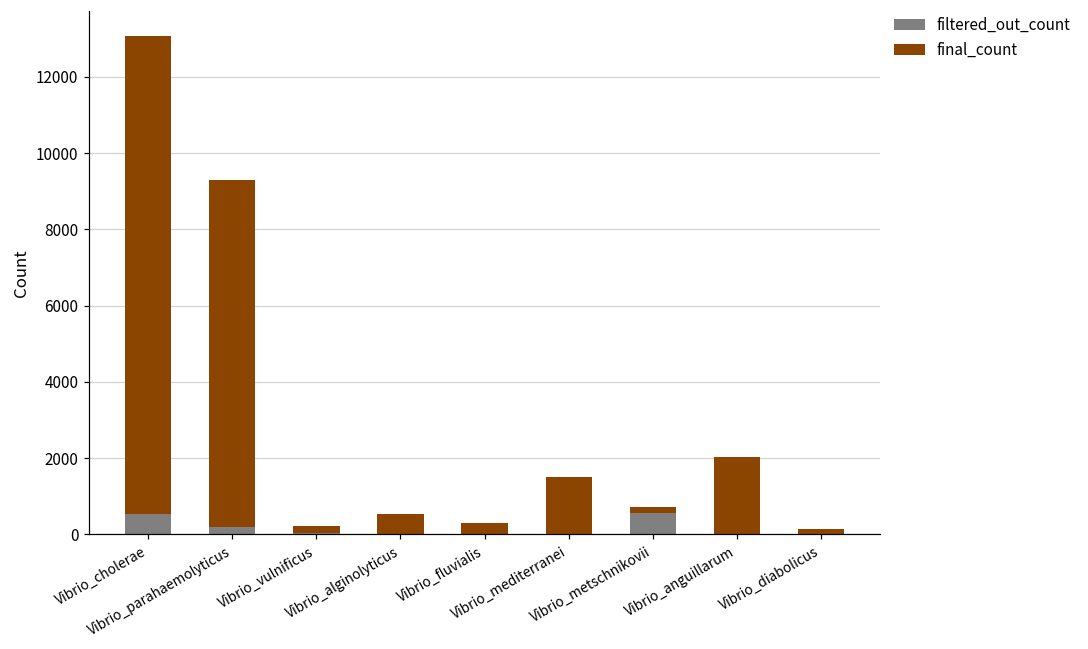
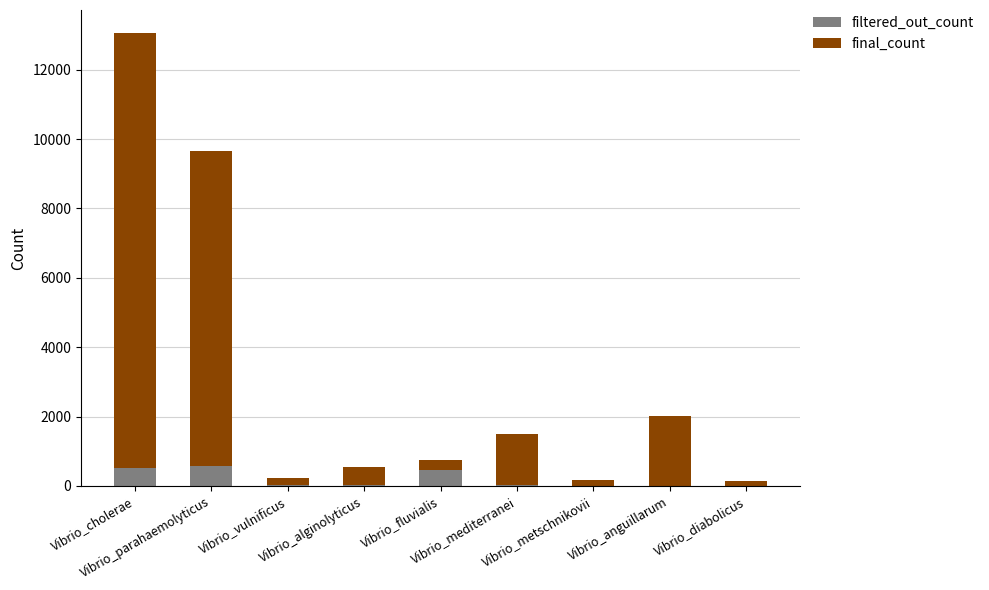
filtered_out_count, Vibrio_parahaemolyticus: 200 -> 600
filtered_out_count, Vibrio_fluvialis: 0 -> 500
filtered_out_count, Vibrio_metschnikovii: 600 -> 0
